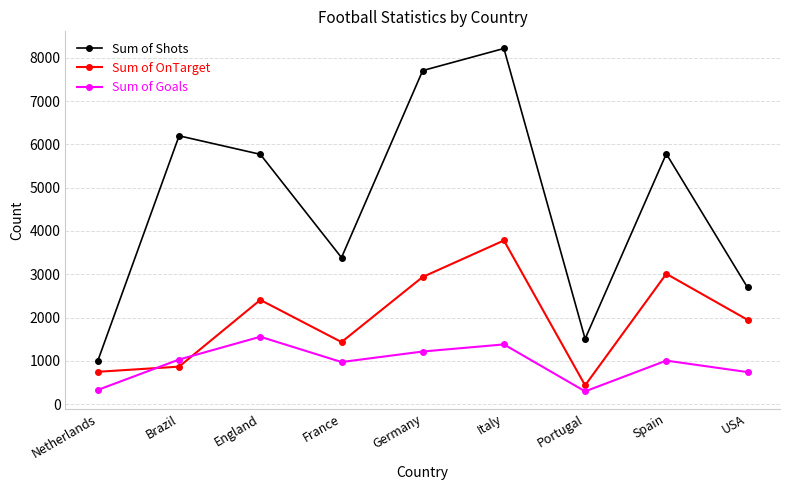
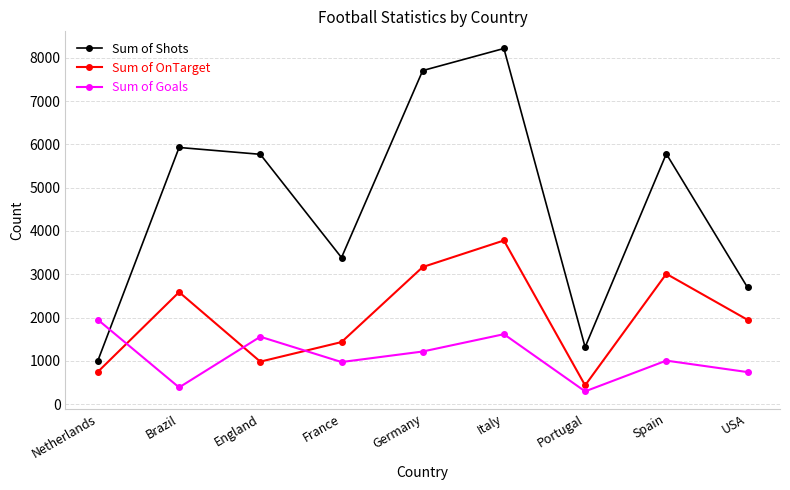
Sum of Goals, Netherlands: 300 -> 2000
Sum of Shots, Brazil: 6200 -> 5900
Sum of OnTarget, Brazil: 900 -> 2600
Sum of Goals, Brazil: 1000 -> 400
Sum of OnTarget, England: 2400 -> 1000
Sum of OnTarget, Germany: 2900 -> 3200
Sum of Goals, Italy: 1400 -> 1600
Sum of Shots, Portugal: 1500 -> 1300
